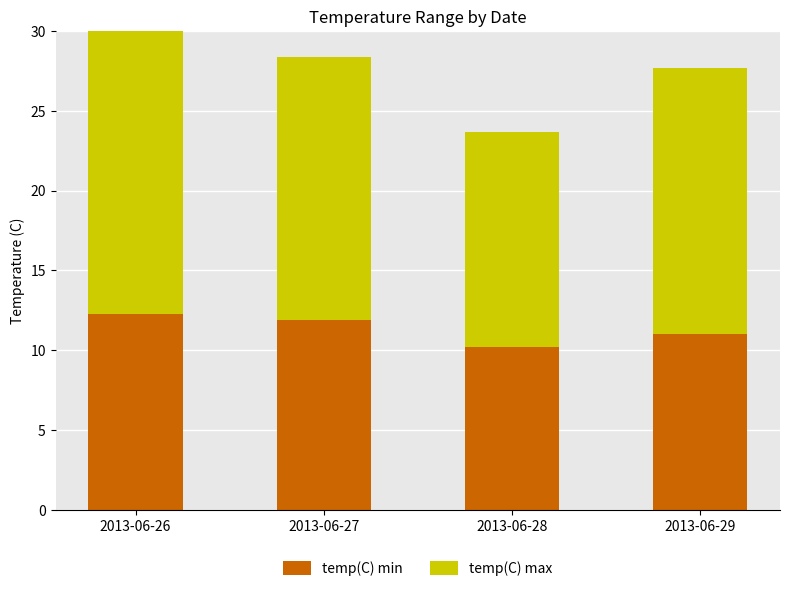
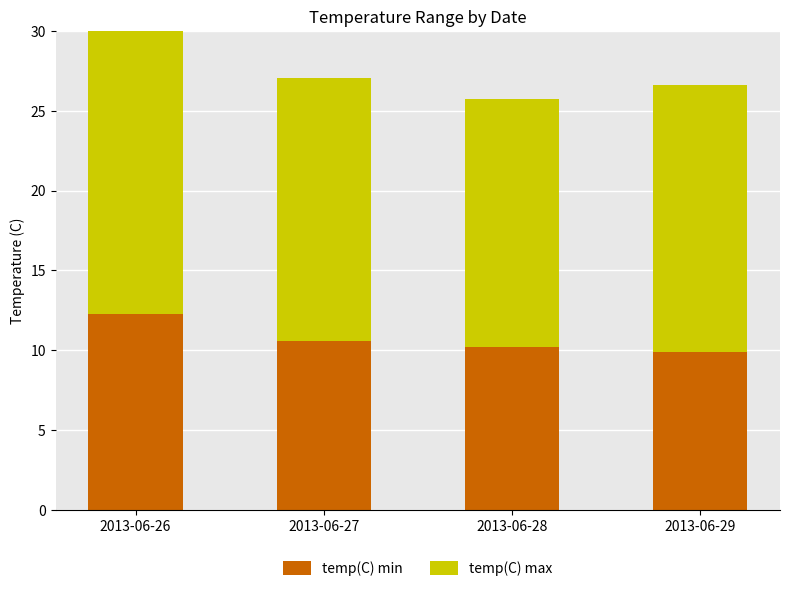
temp(C) min, 2013-06-27: 11.9 -> 10.6
temp(C) max, 2013-06-28: 13.5 -> 15.6
temp(C) min, 2013-06-29: 11.0 -> 9.9
